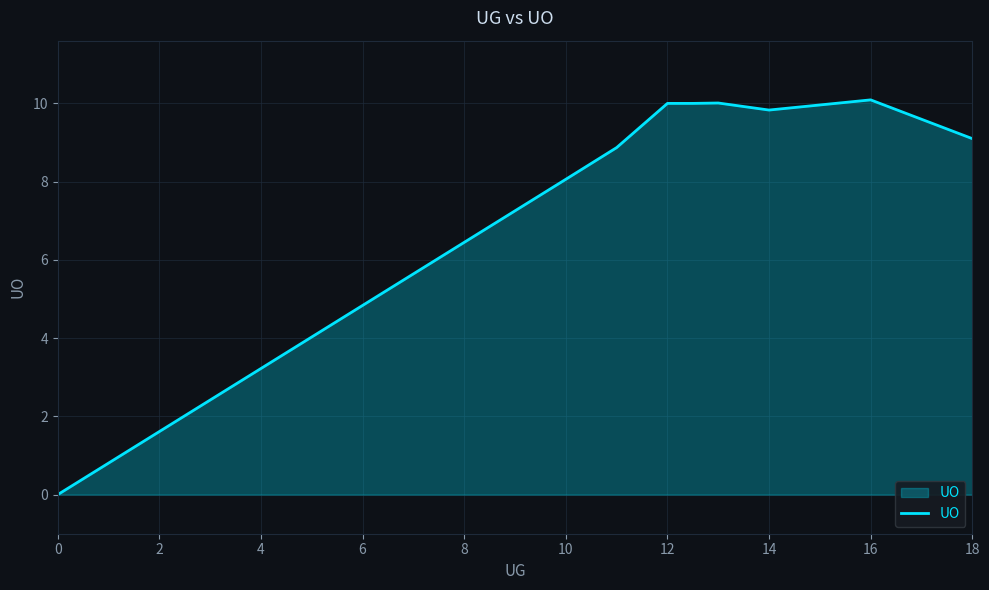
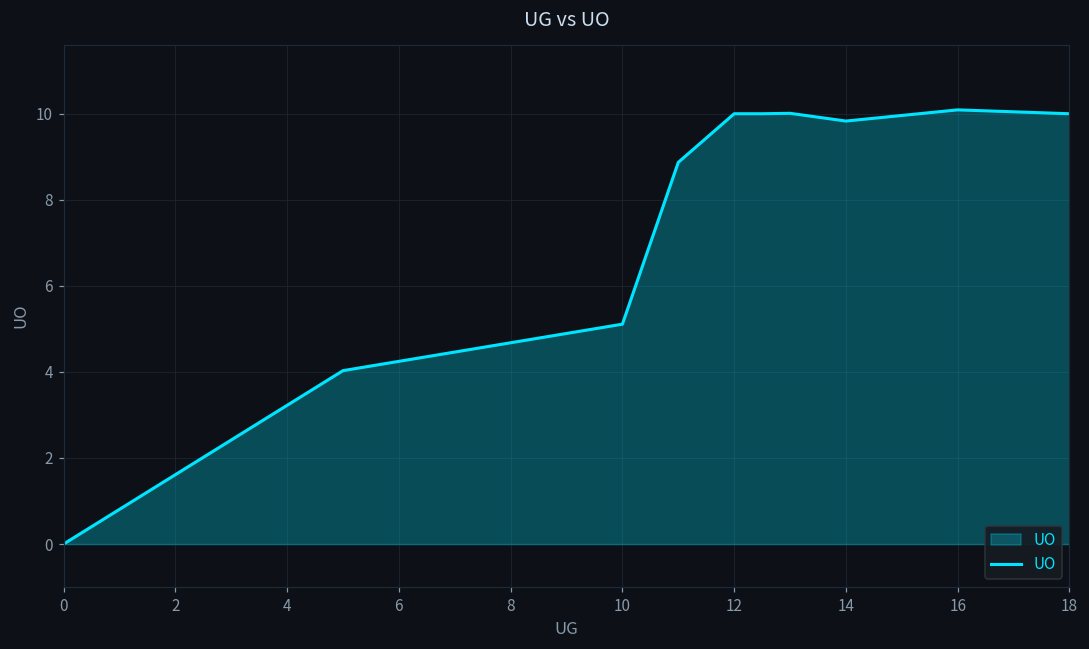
10: 8.1 -> 5.1
18: 9.1 -> 10.0
